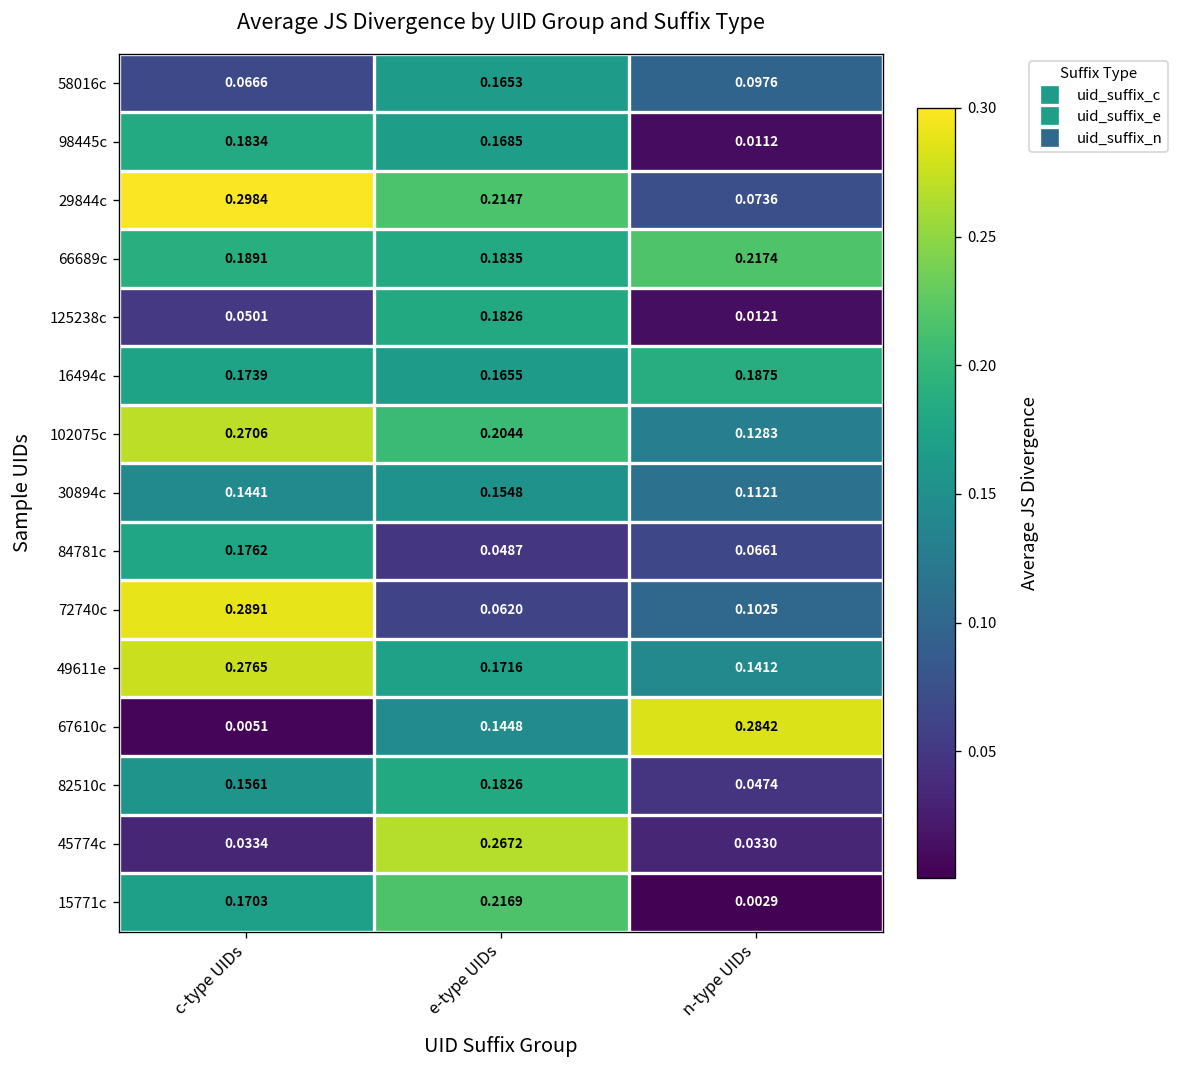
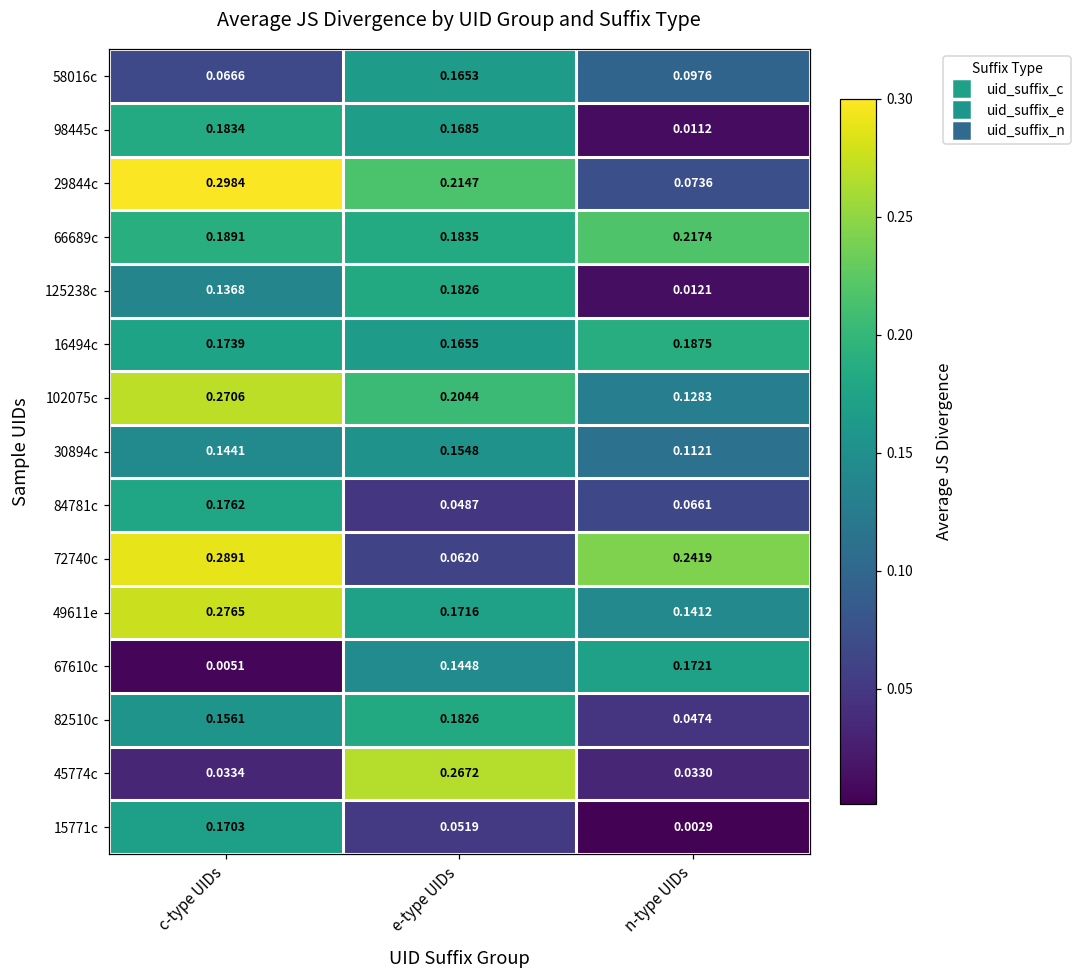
125238c, c-type UIDs: 0.0501 -> 0.1368
72740c, n-type UIDs: 0.1025 -> 0.2419
67610c, n-type UIDs: 0.2842 -> 0.1721
15771c, e-type UIDs: 0.2169 -> 0.0519
